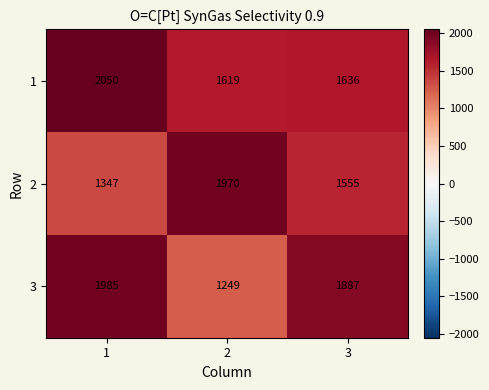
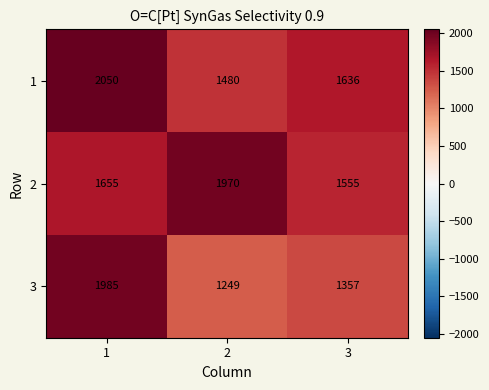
1, 2: 1619 -> 1480
2, 1: 1347 -> 1655
3, 3: 1887 -> 1357
